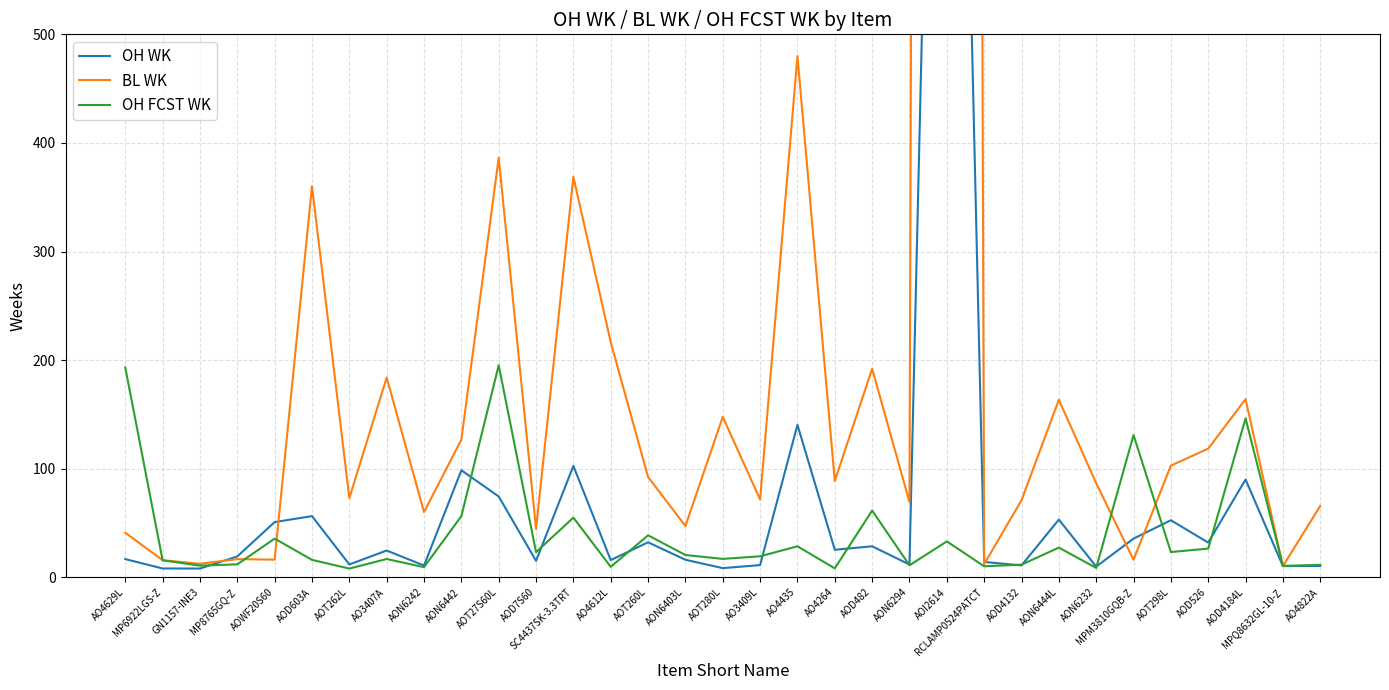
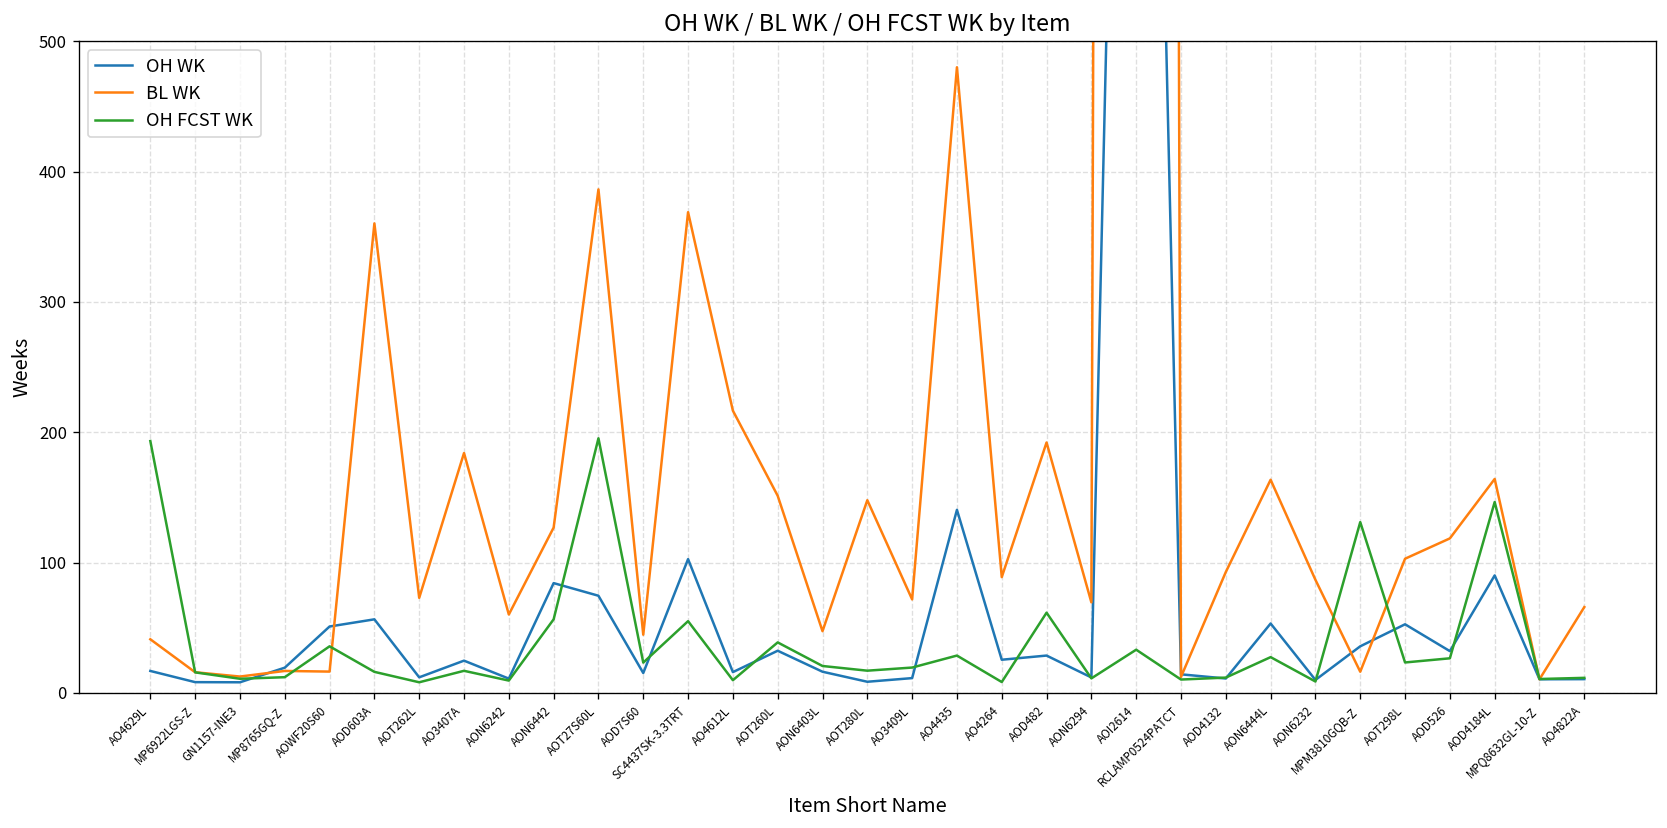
OH WK, AON6442: 99 -> 84
BL WK, AOT260L: 92 -> 151
BL WK, AOD4132: 71 -> 93
